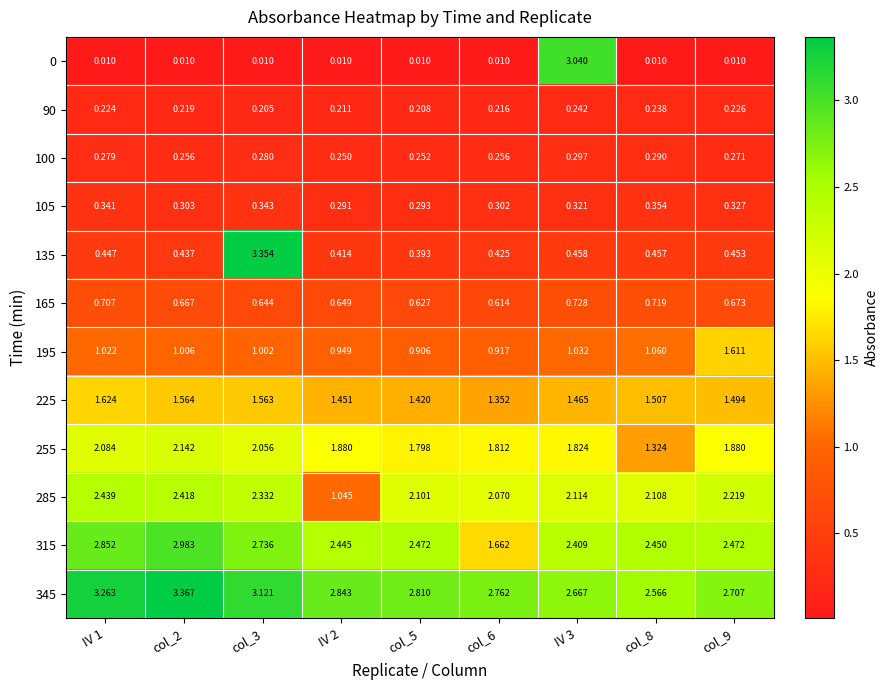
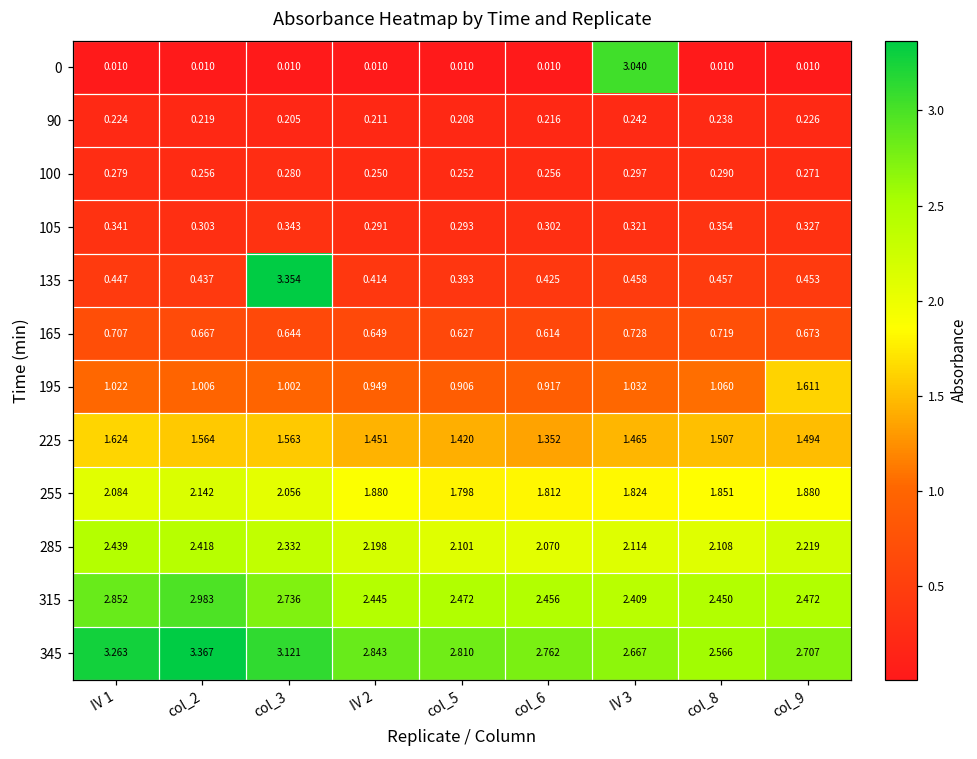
255, col_8: 1.324 -> 1.851
285, IV 2: 1.045 -> 2.198
315, col_6: 1.662 -> 2.456
